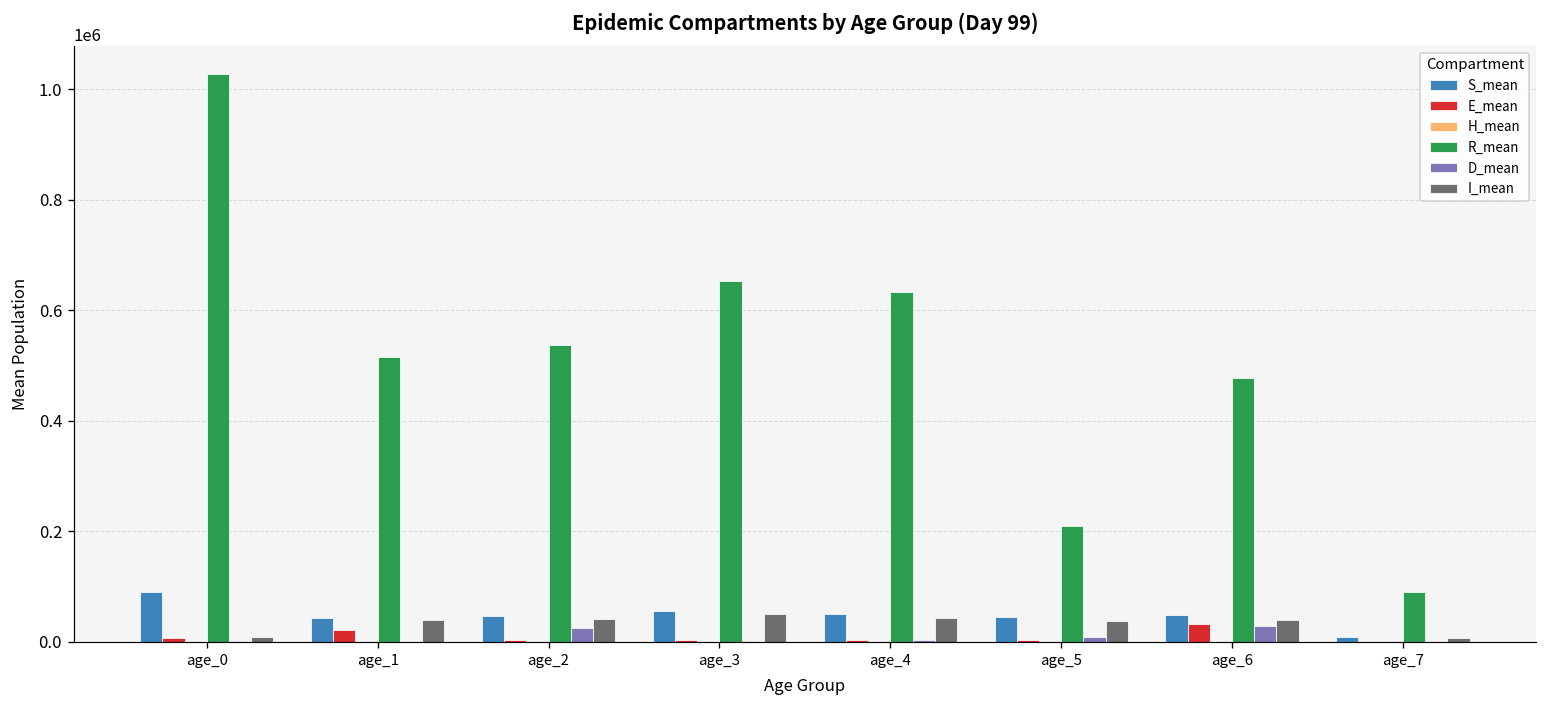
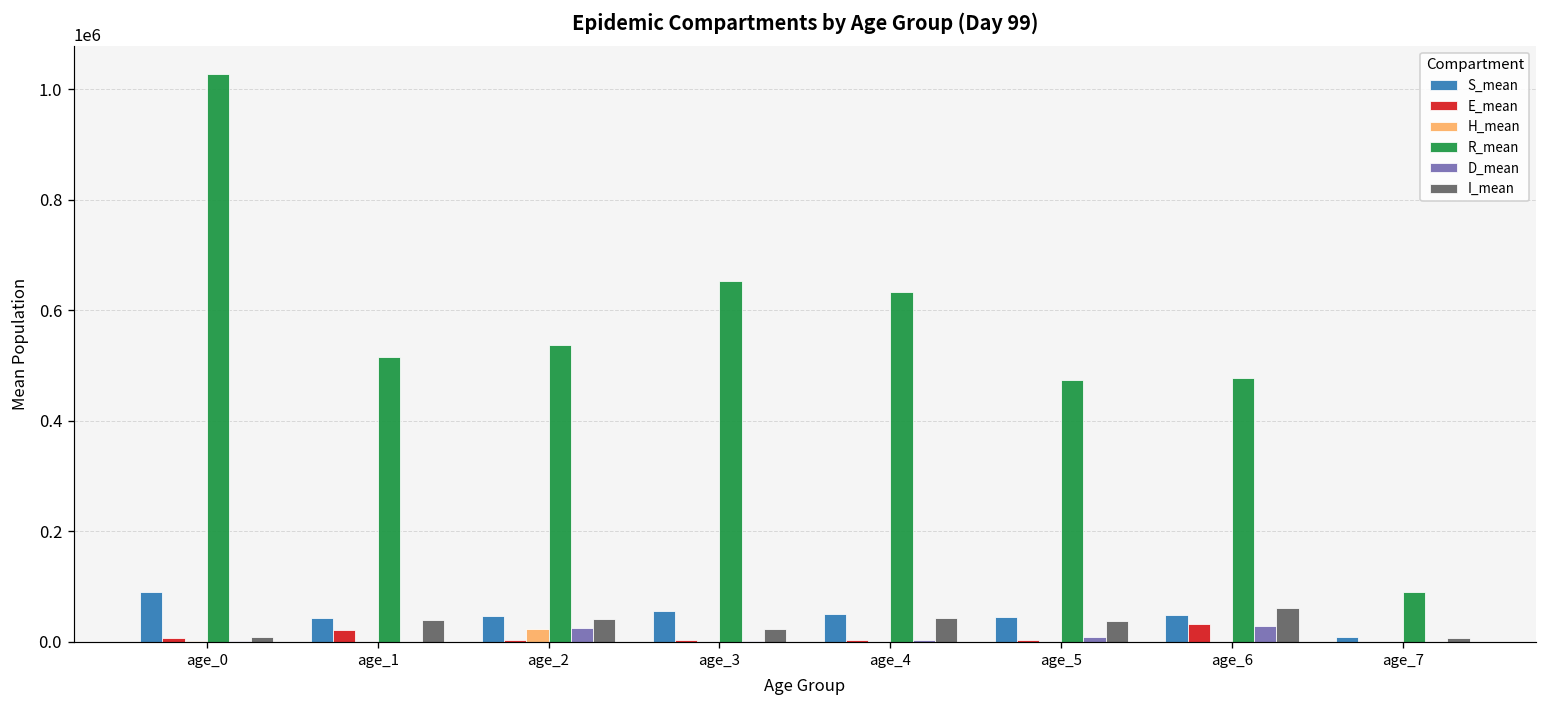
H_mean, age_2: 0 -> 20000
I_mean, age_3: 50000 -> 20000
R_mean, age_5: 210000 -> 470000
I_mean, age_6: 40000 -> 60000
